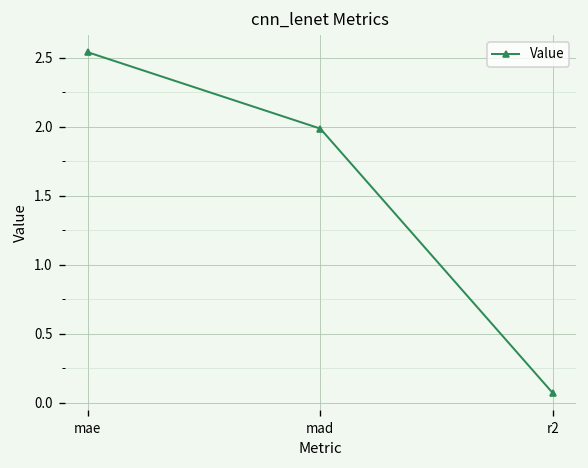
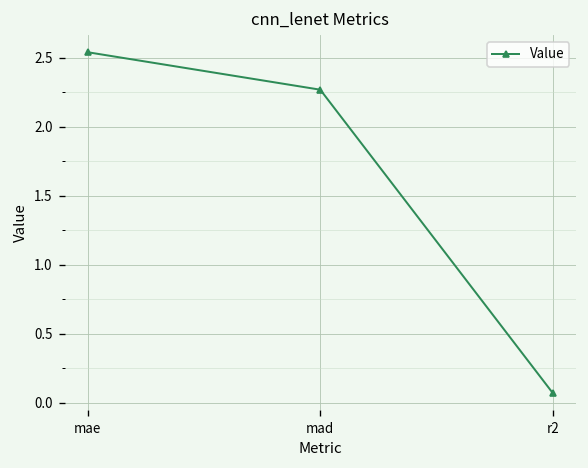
mad: 1.99 -> 2.27
